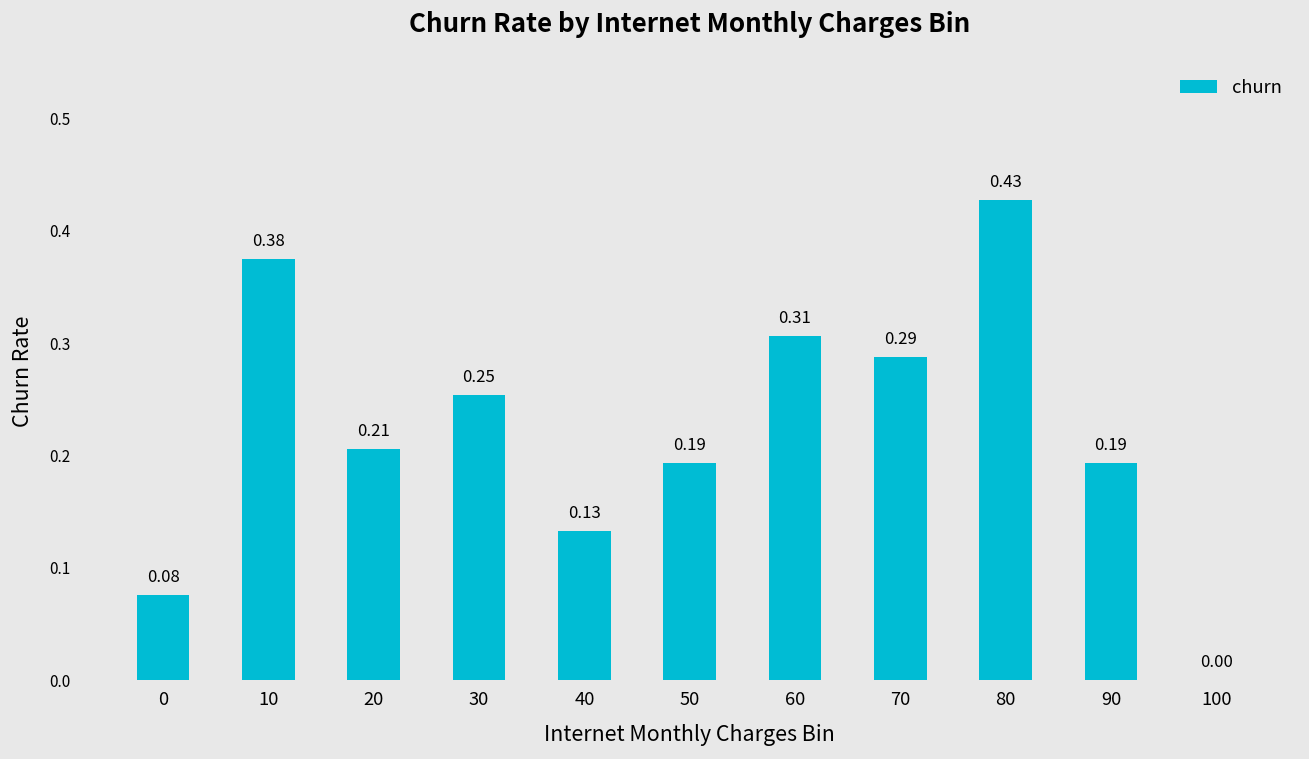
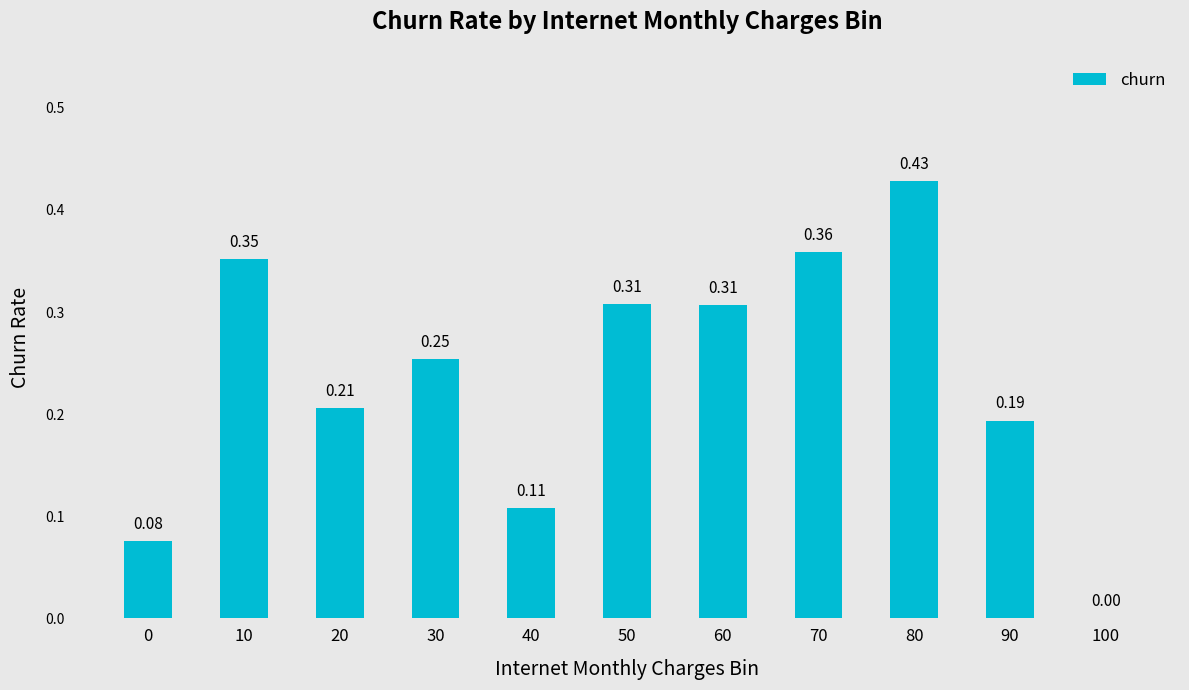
10: 0.38 -> 0.35
40: 0.13 -> 0.11
50: 0.19 -> 0.31
70: 0.29 -> 0.36
